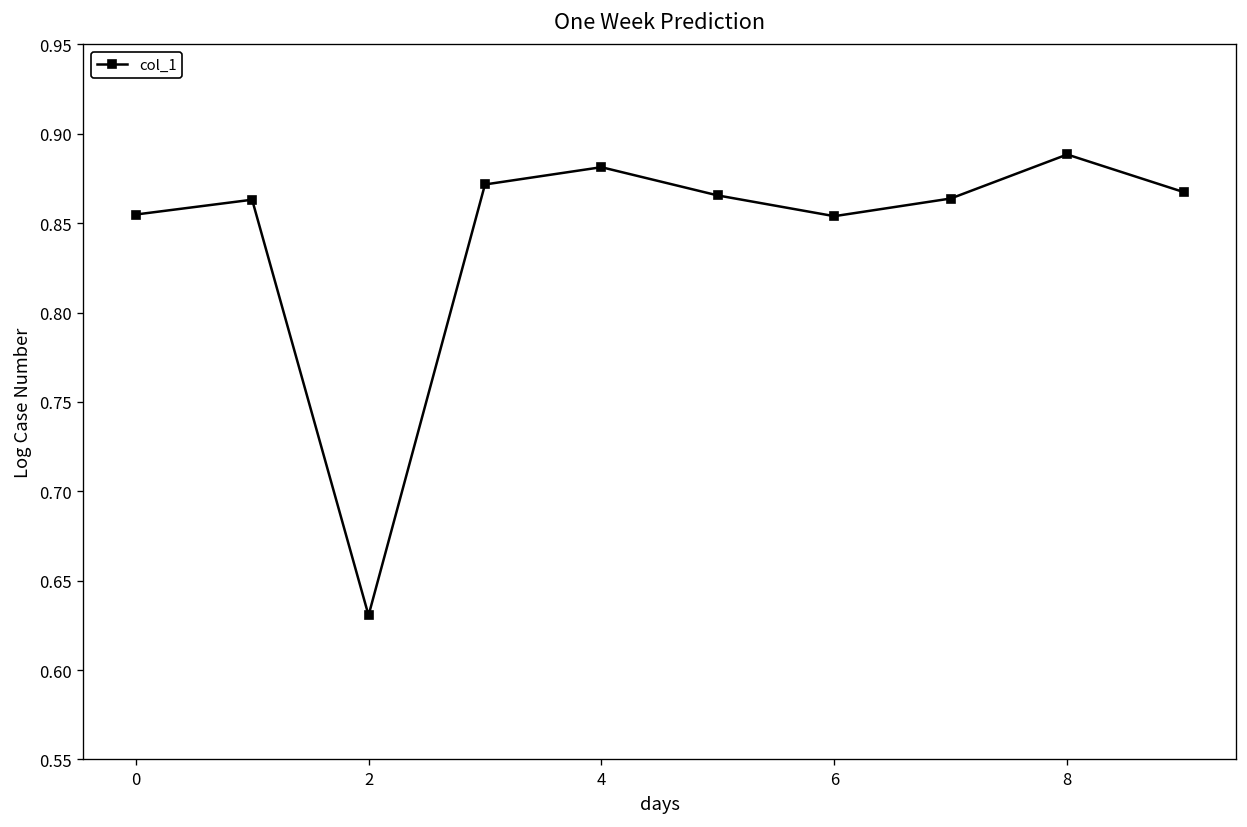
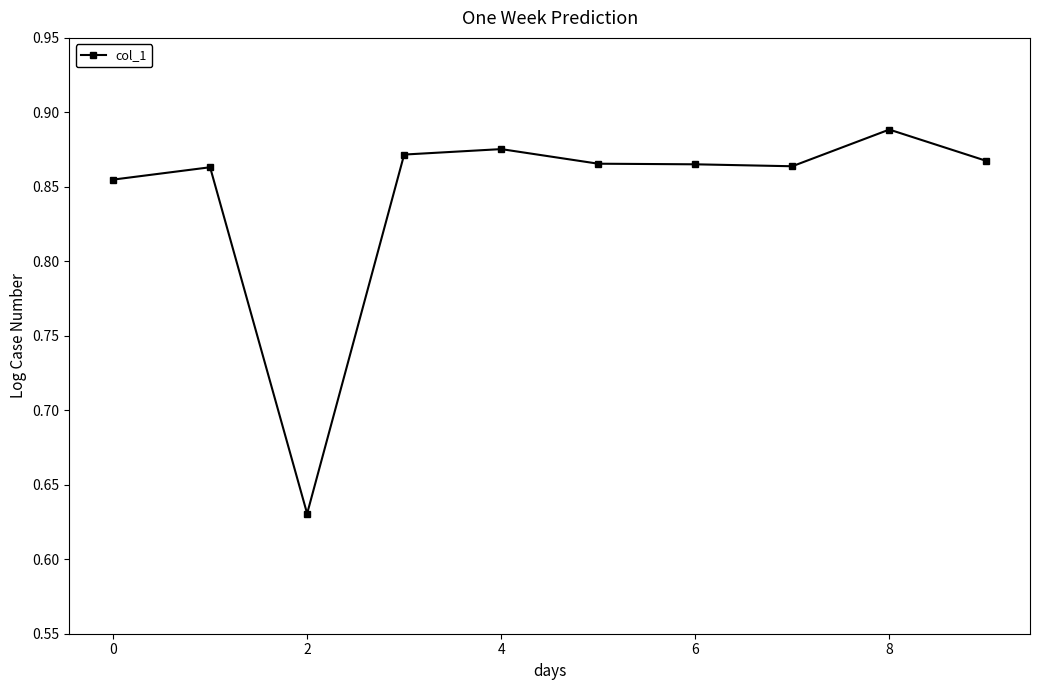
4: 0.881 -> 0.875
6: 0.854 -> 0.865
